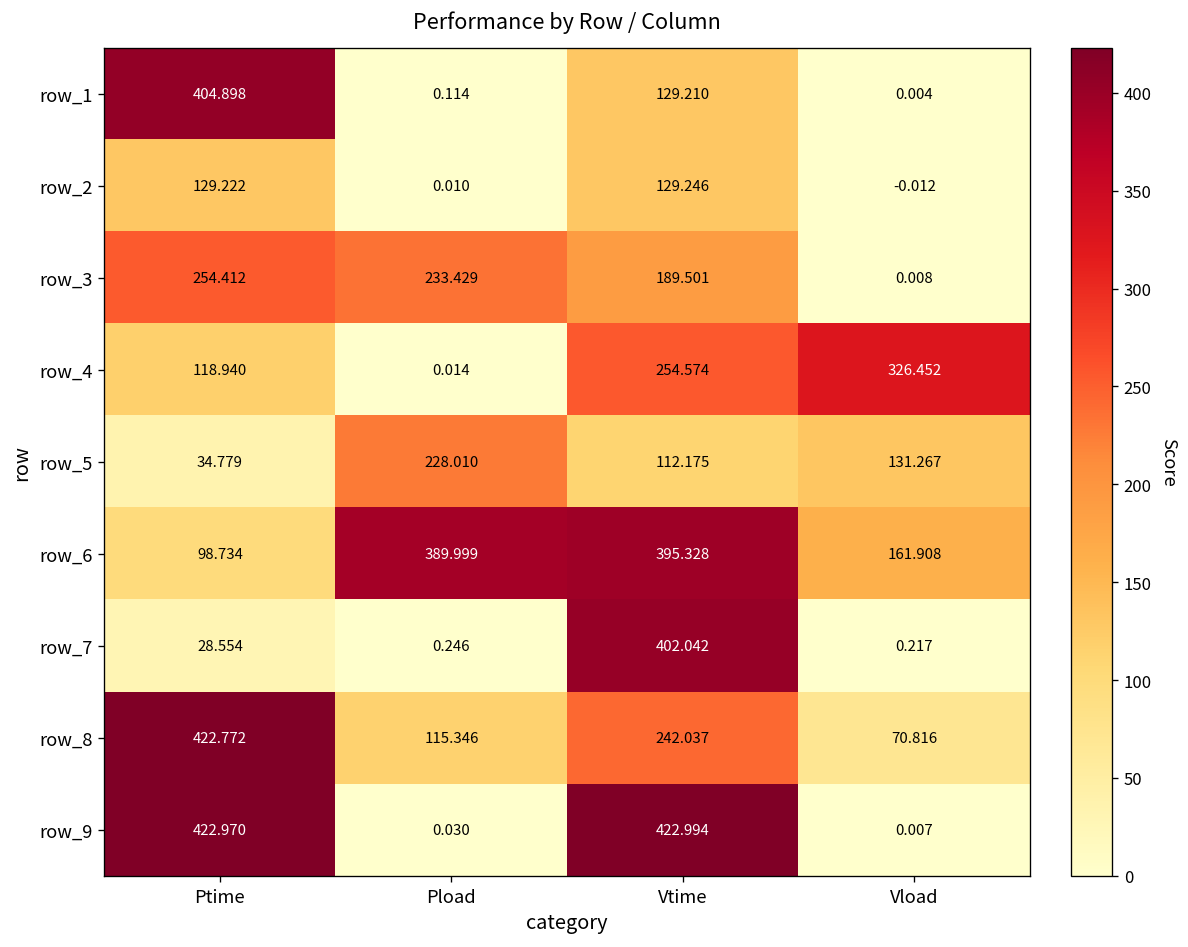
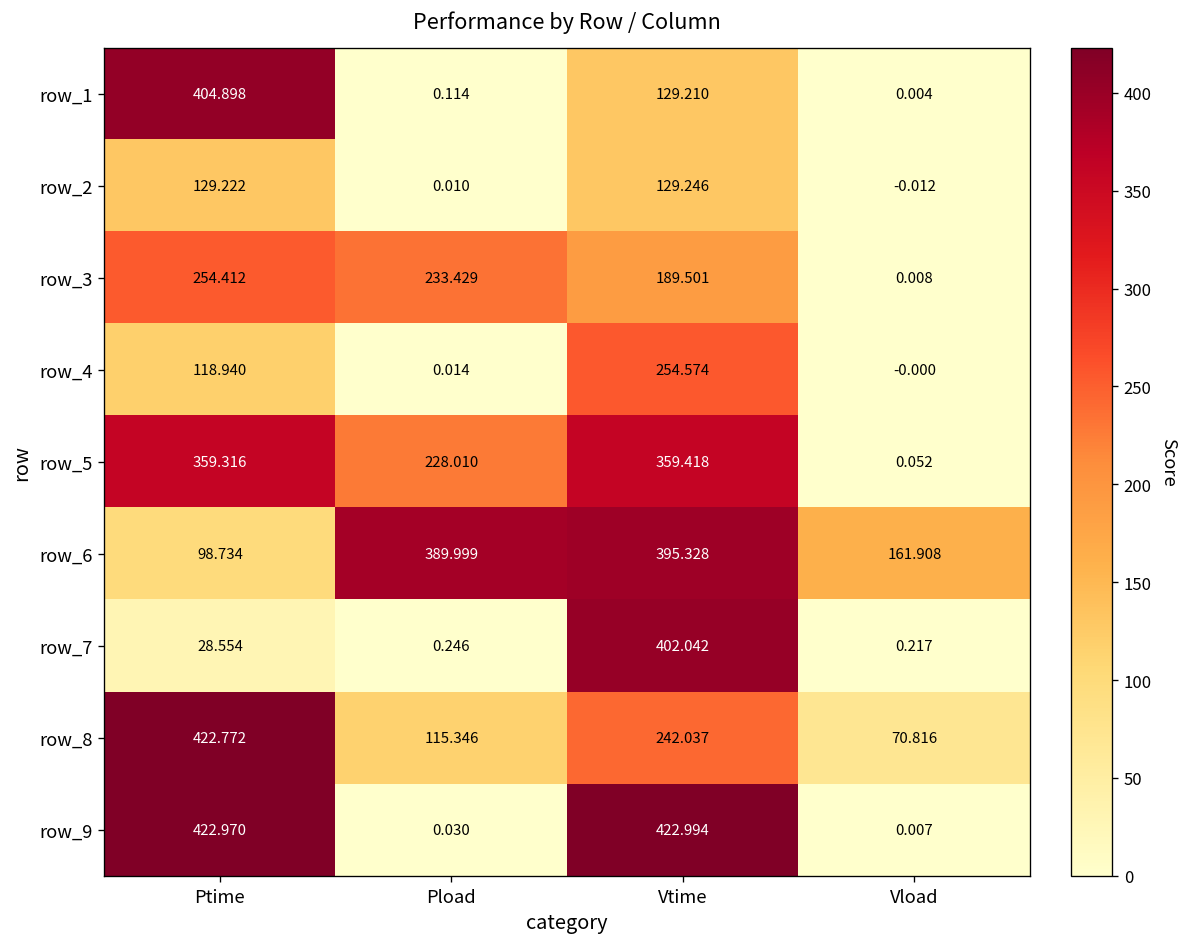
row_4, Vload: 326.452 -> -0.000
row_5, Ptime: 34.779 -> 359.316
row_5, Vtime: 112.175 -> 359.418
row_5, Vload: 131.267 -> 0.052
